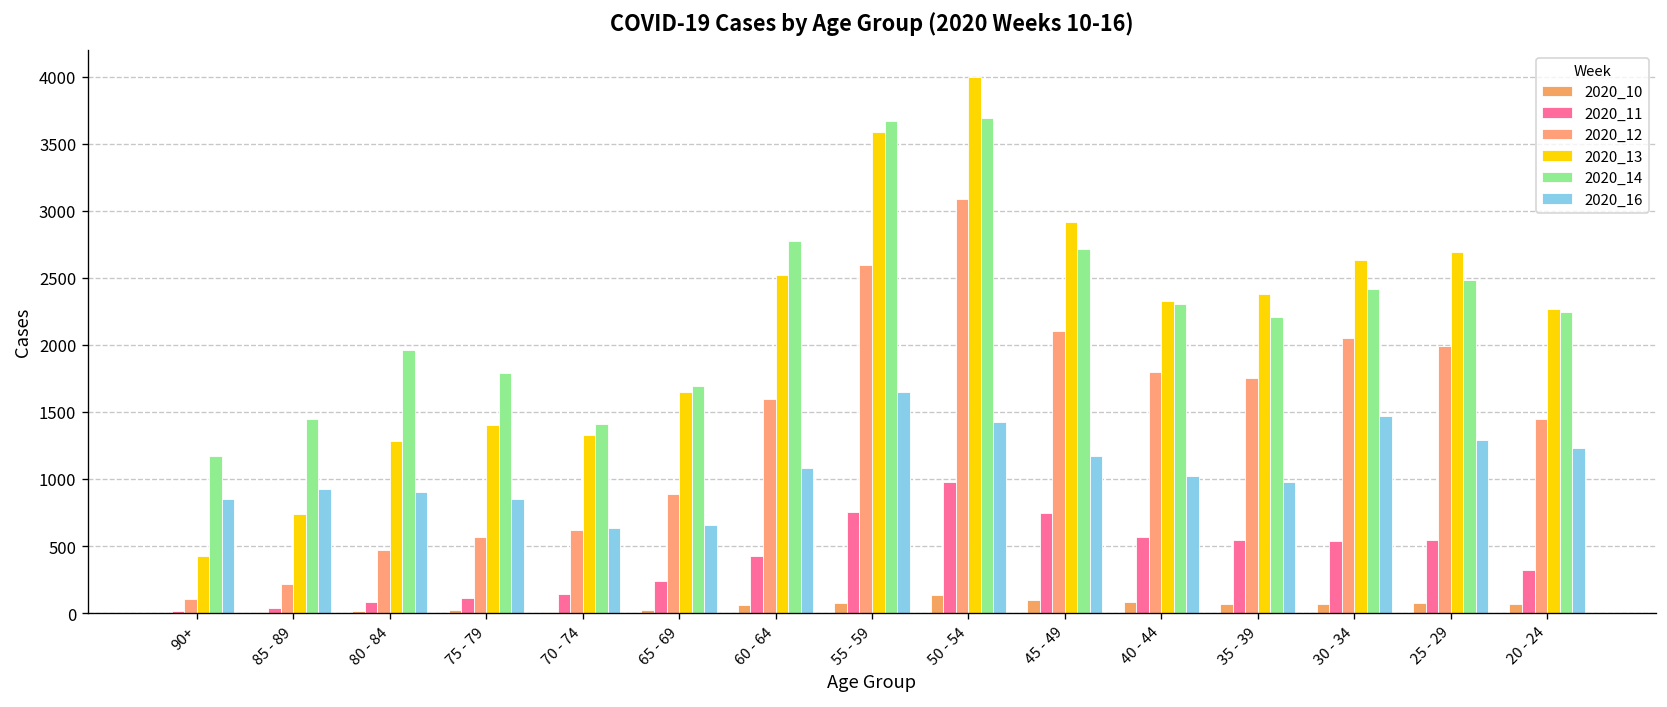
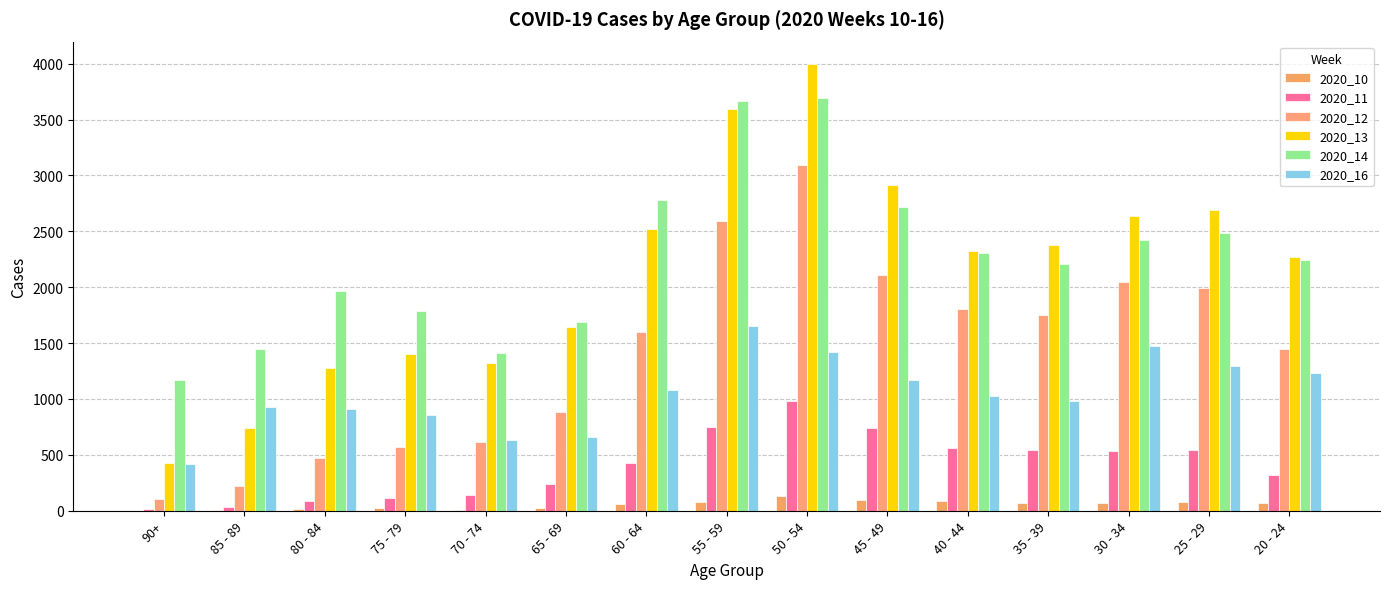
2020_16, 90+: 850 -> 420
